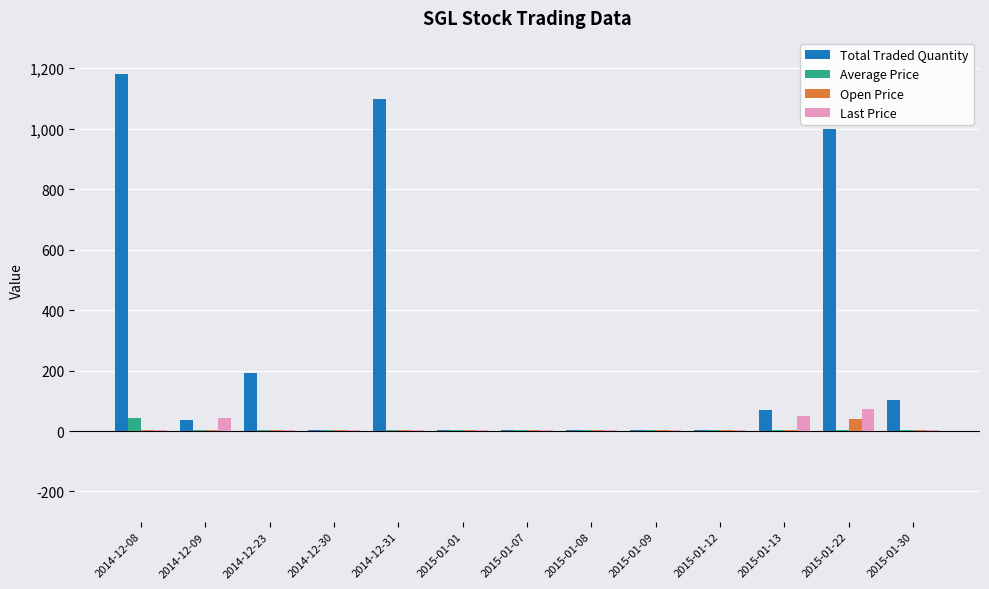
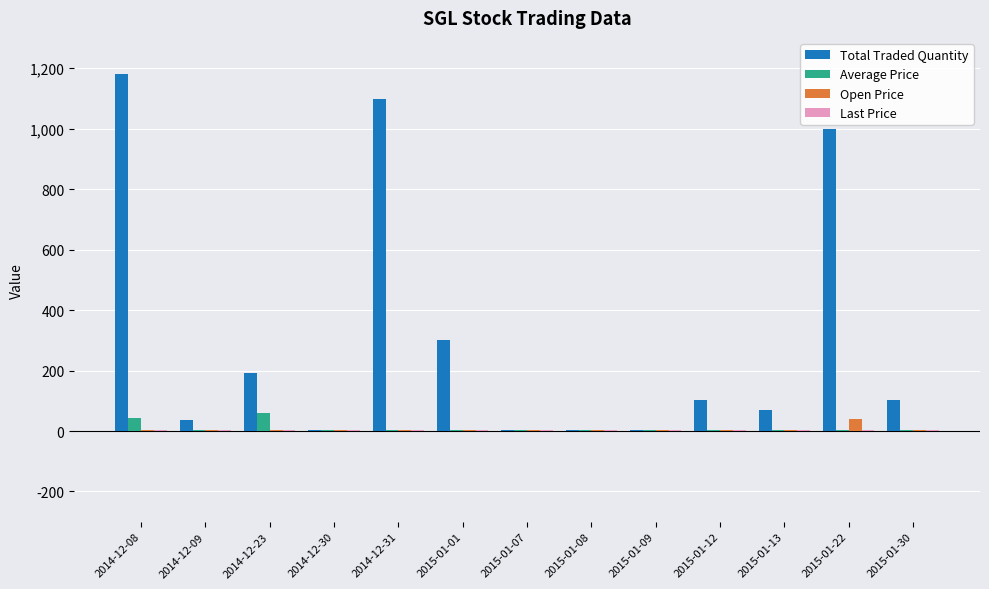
Last Price, 2014-12-09: 40 -> 0
Average Price, 2014-12-23: 0 -> 60
Total Traded Quantity, 2015-01-01: 0 -> 300
Total Traded Quantity, 2015-01-12: 0 -> 100
Last Price, 2015-01-13: 50 -> 0
Last Price, 2015-01-22: 70 -> 0
